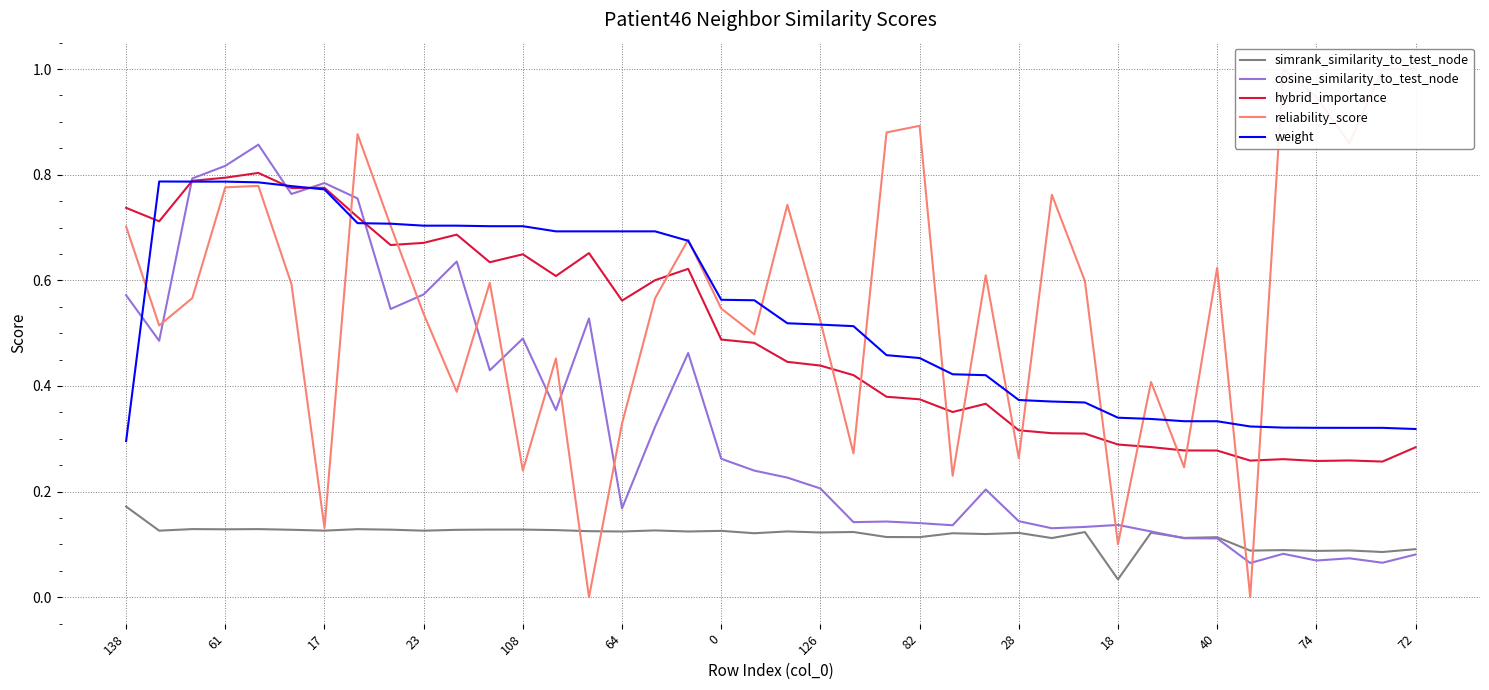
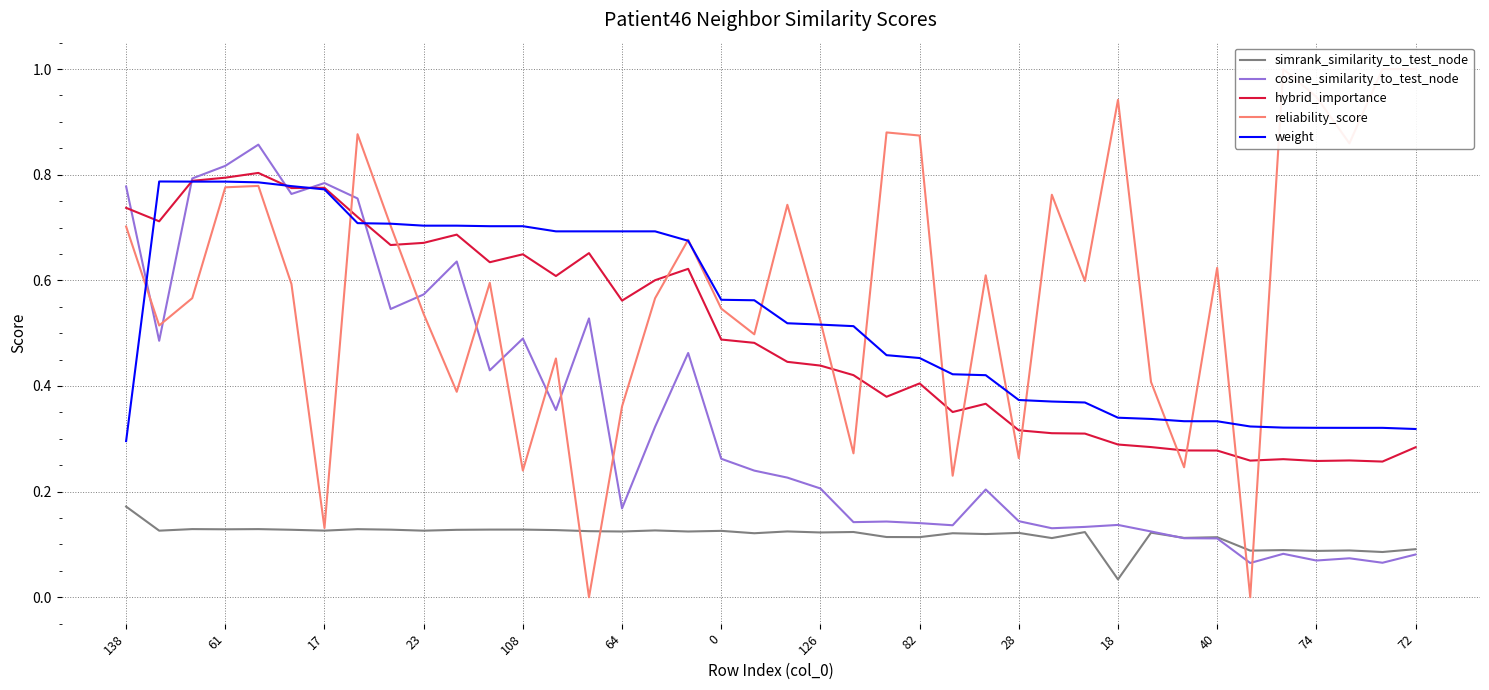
cosine_similarity_to_test_node, 138: 0.57 -> 0.78
reliability_score, 64: 0.33 -> 0.36
hybrid_importance, 82: 0.37 -> 0.40
reliability_score, 82: 0.89 -> 0.87
reliability_score, 18: 0.10 -> 0.94
